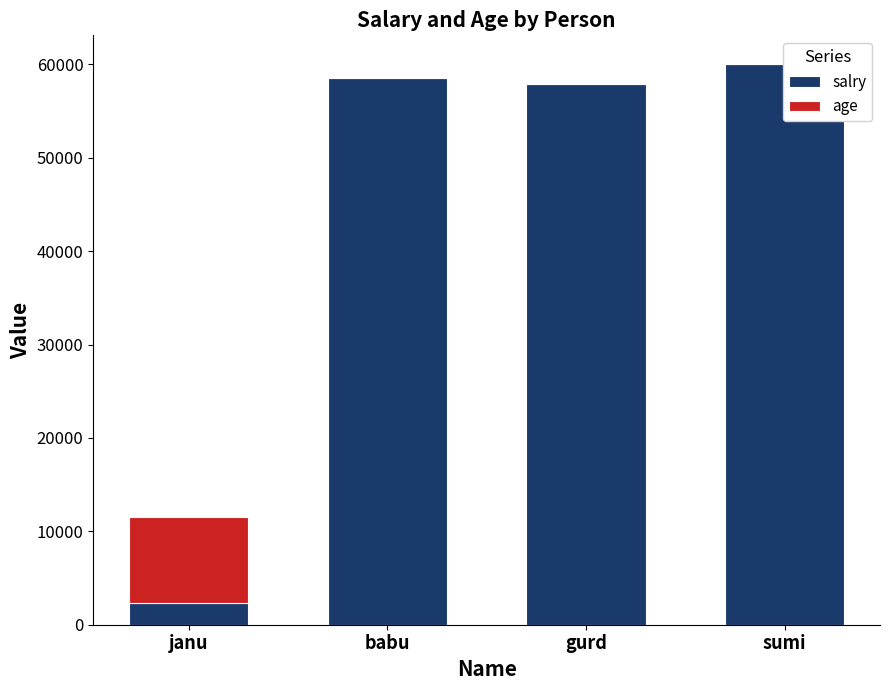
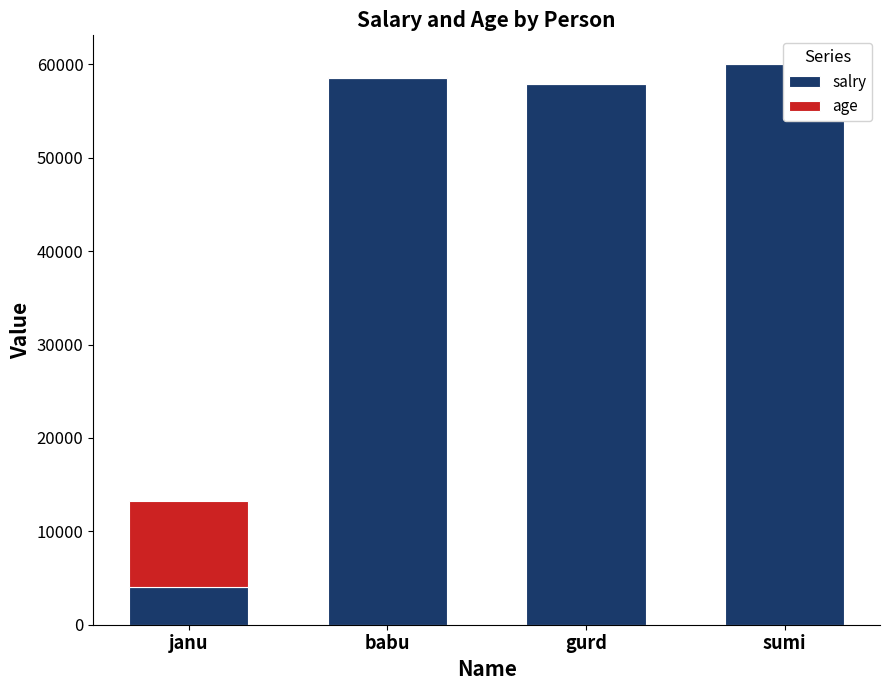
salry, janu: 2000 -> 4000
